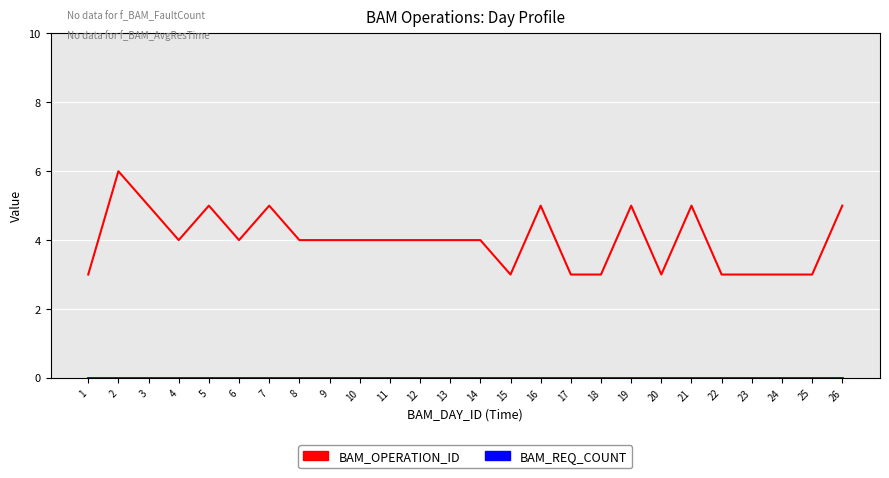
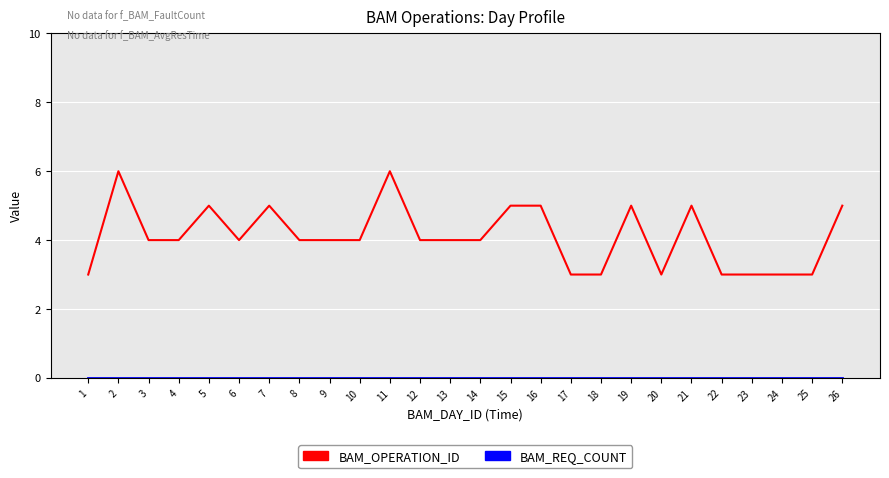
BAM_OPERATION_ID, 3: 5 -> 4
BAM_OPERATION_ID, 11: 4 -> 6
BAM_OPERATION_ID, 15: 3 -> 5
